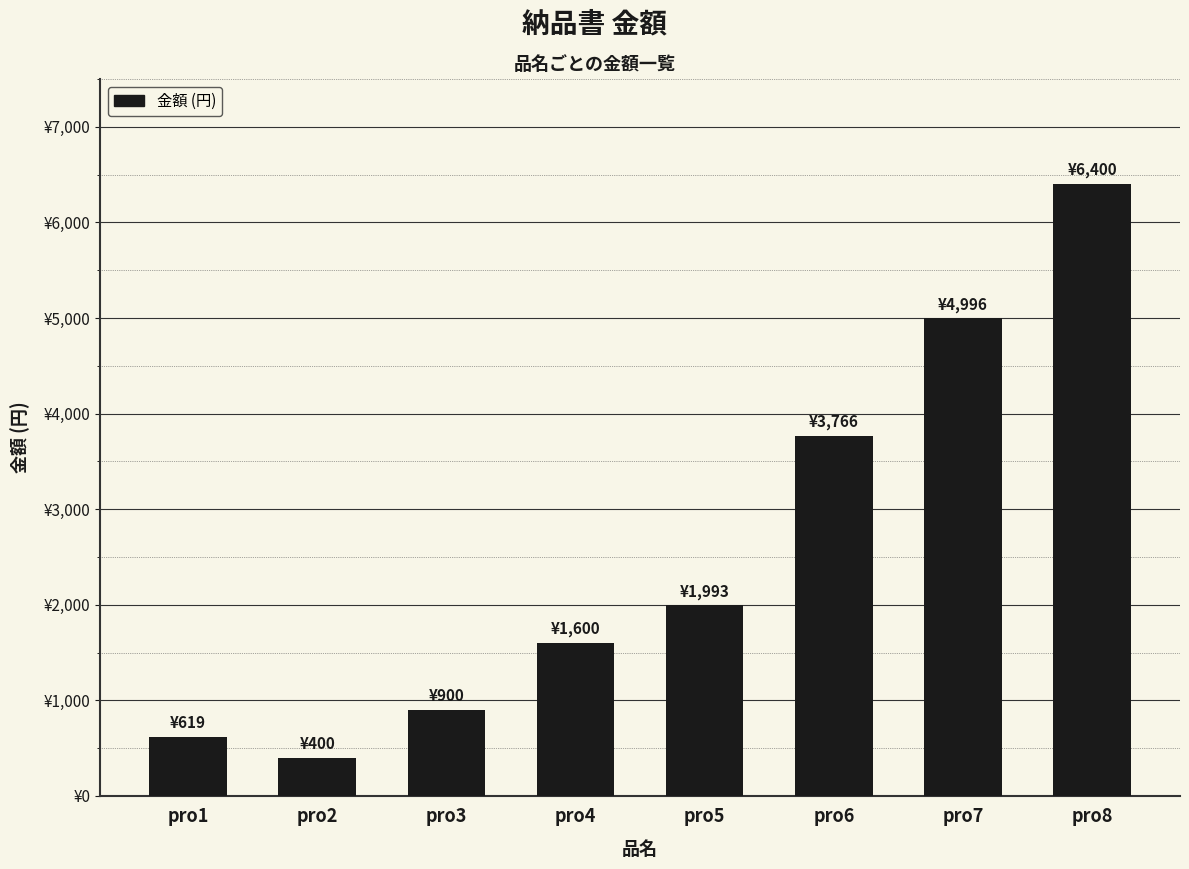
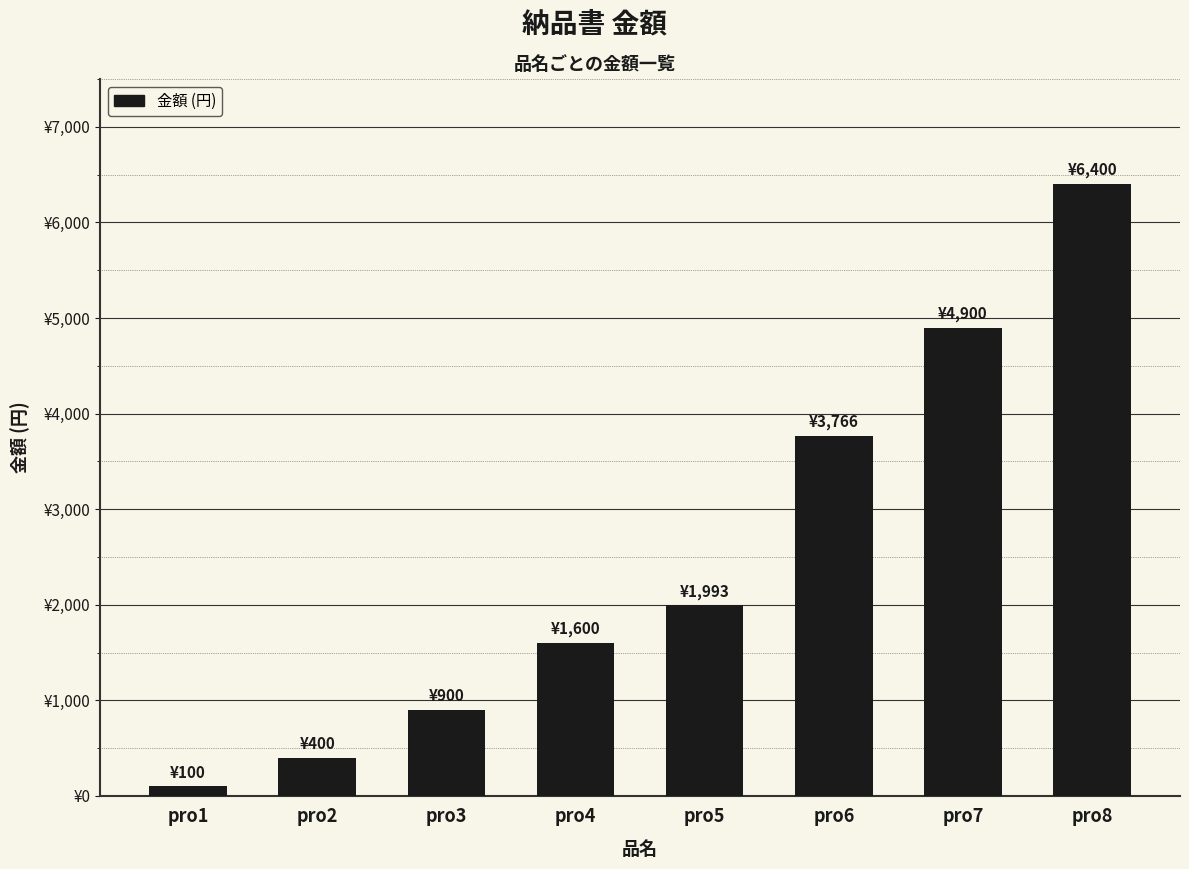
pro1: ¥619 -> ¥100
pro7: ¥4,996 -> ¥4,900
